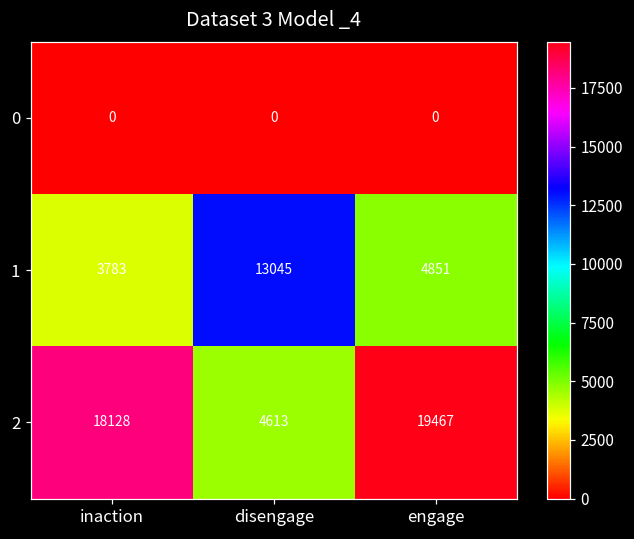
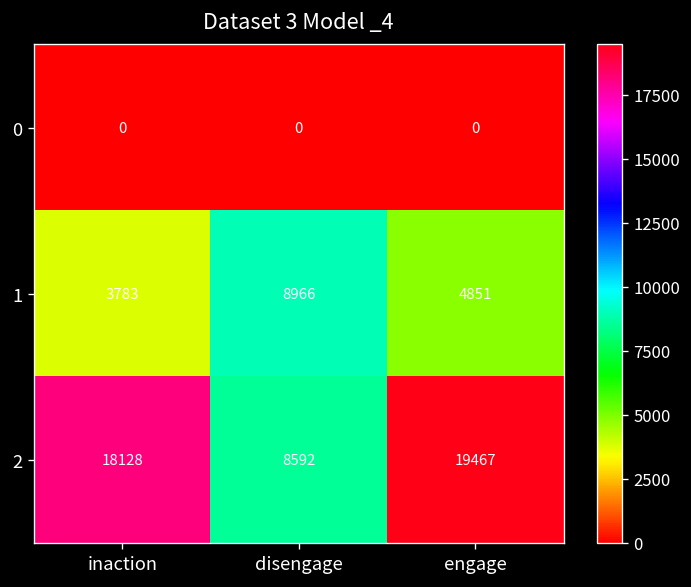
1, disengage: 13045 -> 8966
2, disengage: 4613 -> 8592
